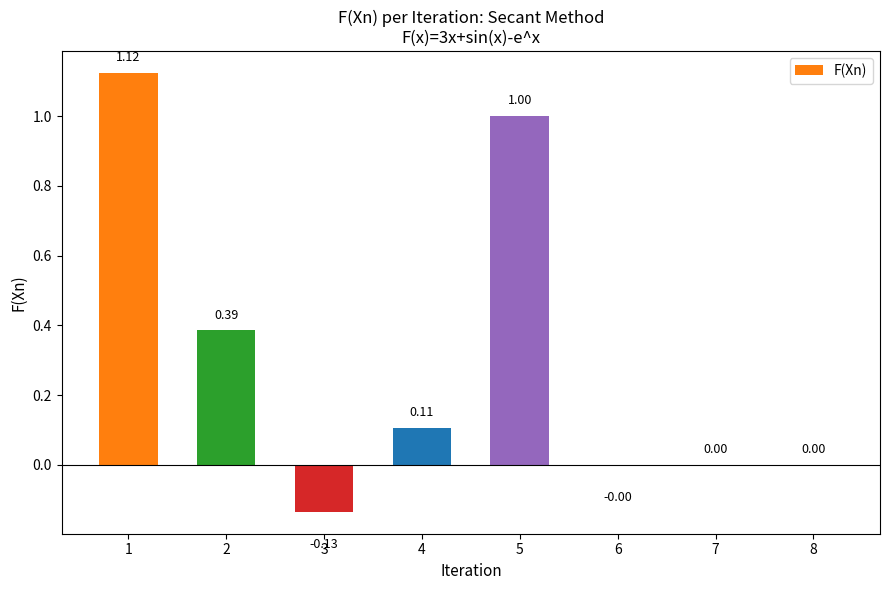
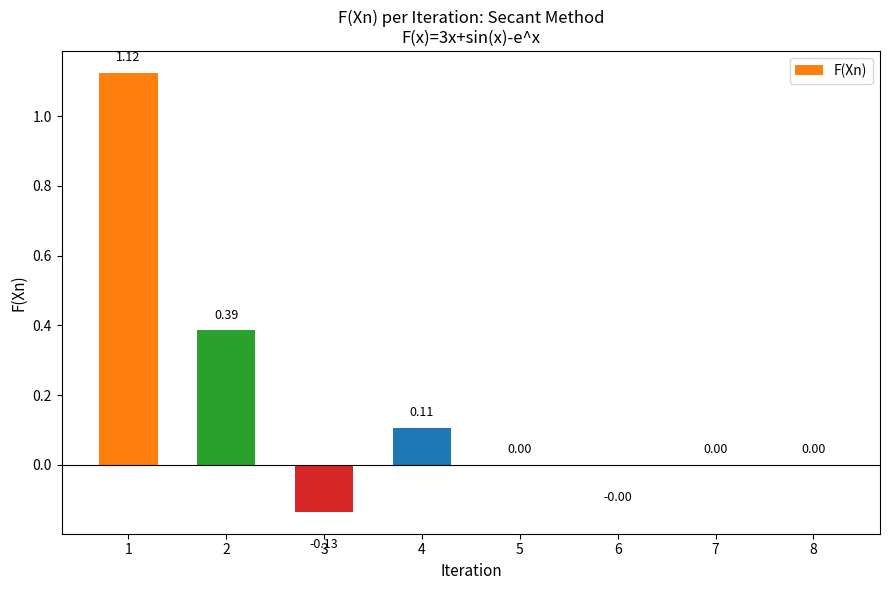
5: 1.00 -> 0.00
